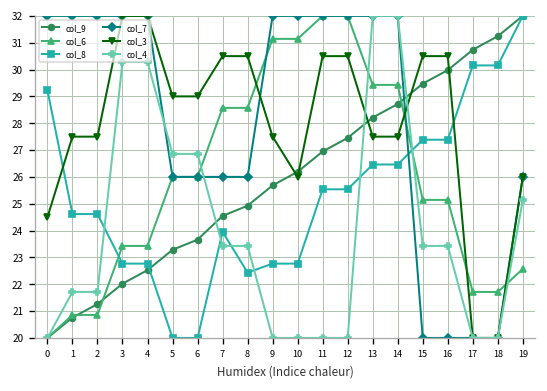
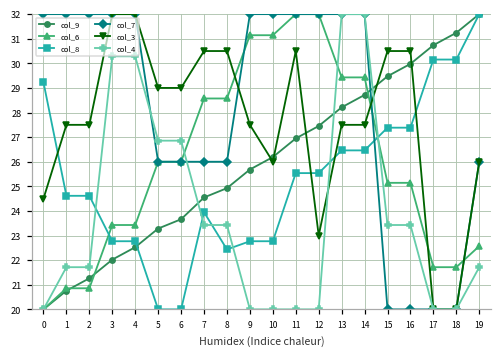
col_3, 12: 30.5 -> 23.0
col_4, 19: 25.1 -> 21.7
